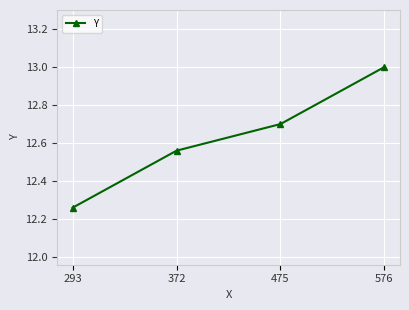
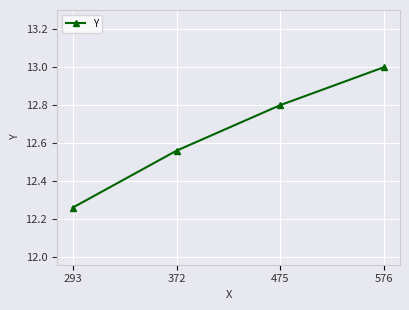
475: 12.7 -> 12.8
